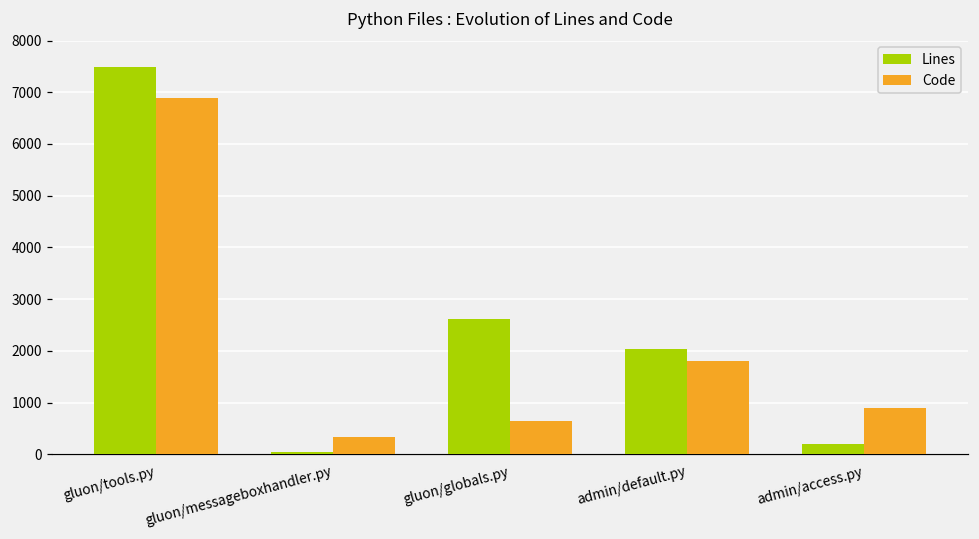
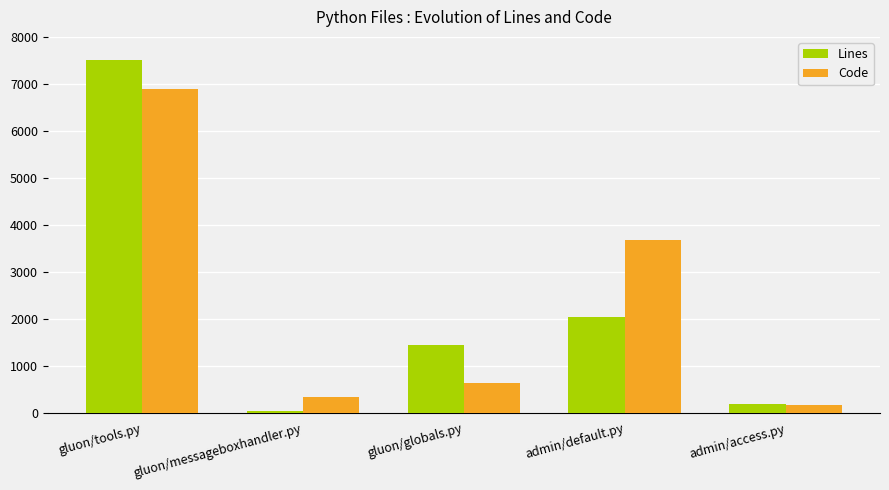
Lines, gluon/globals.py: 2600 -> 1400
Code, admin/default.py: 1800 -> 3700
Code, admin/access.py: 900 -> 200
